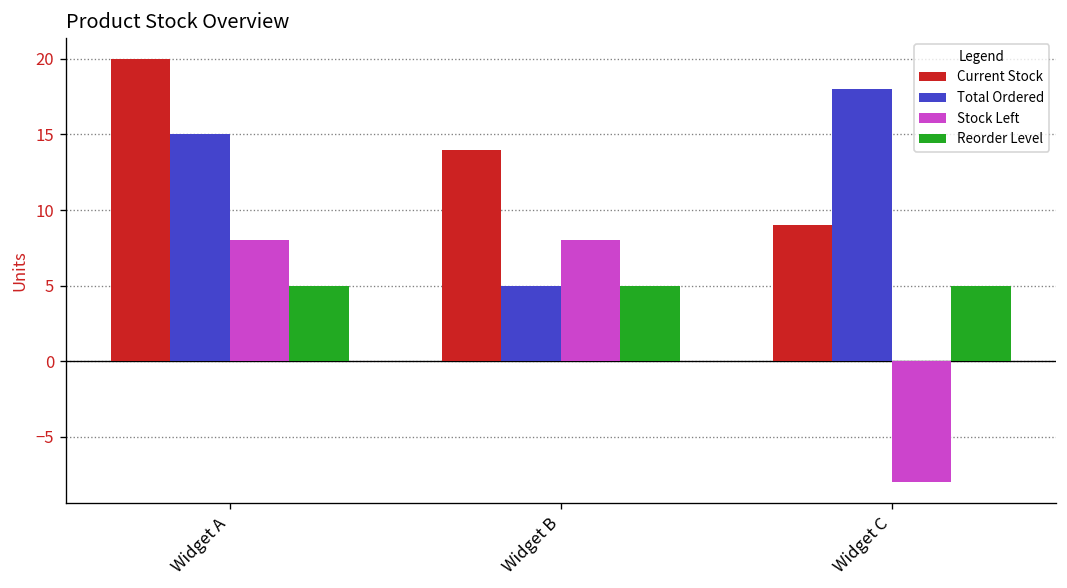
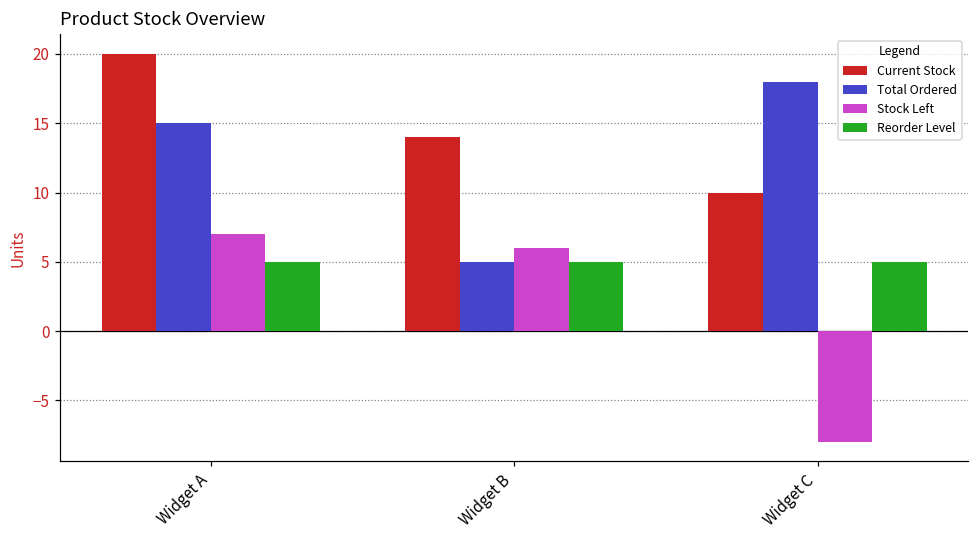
Stock Left, Widget A: 8 -> 7
Stock Left, Widget B: 8 -> 6
Current Stock, Widget C: 9 -> 10
